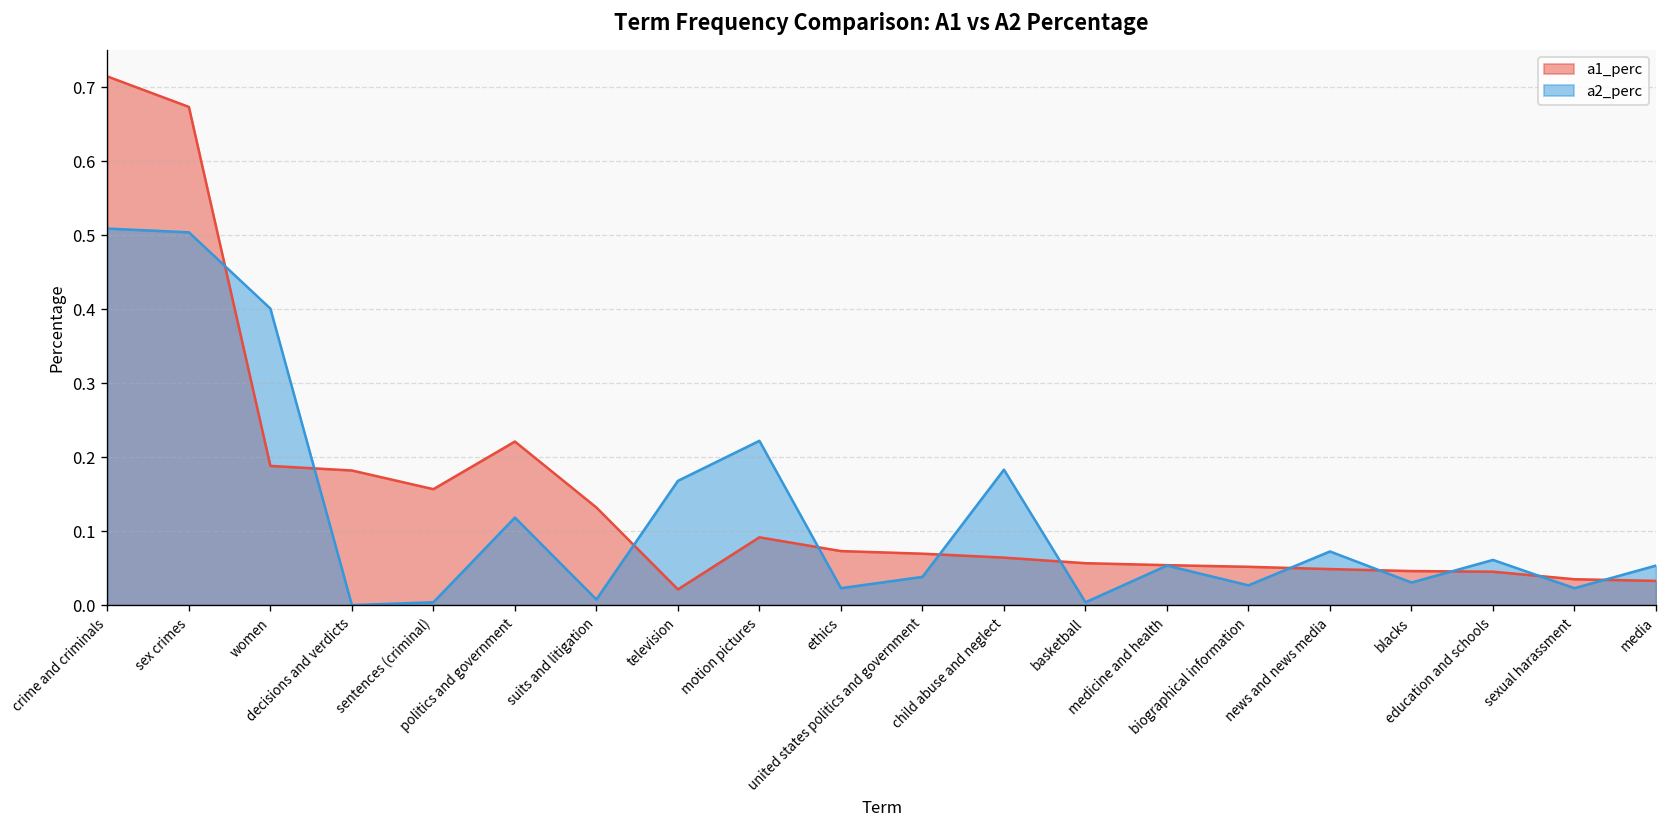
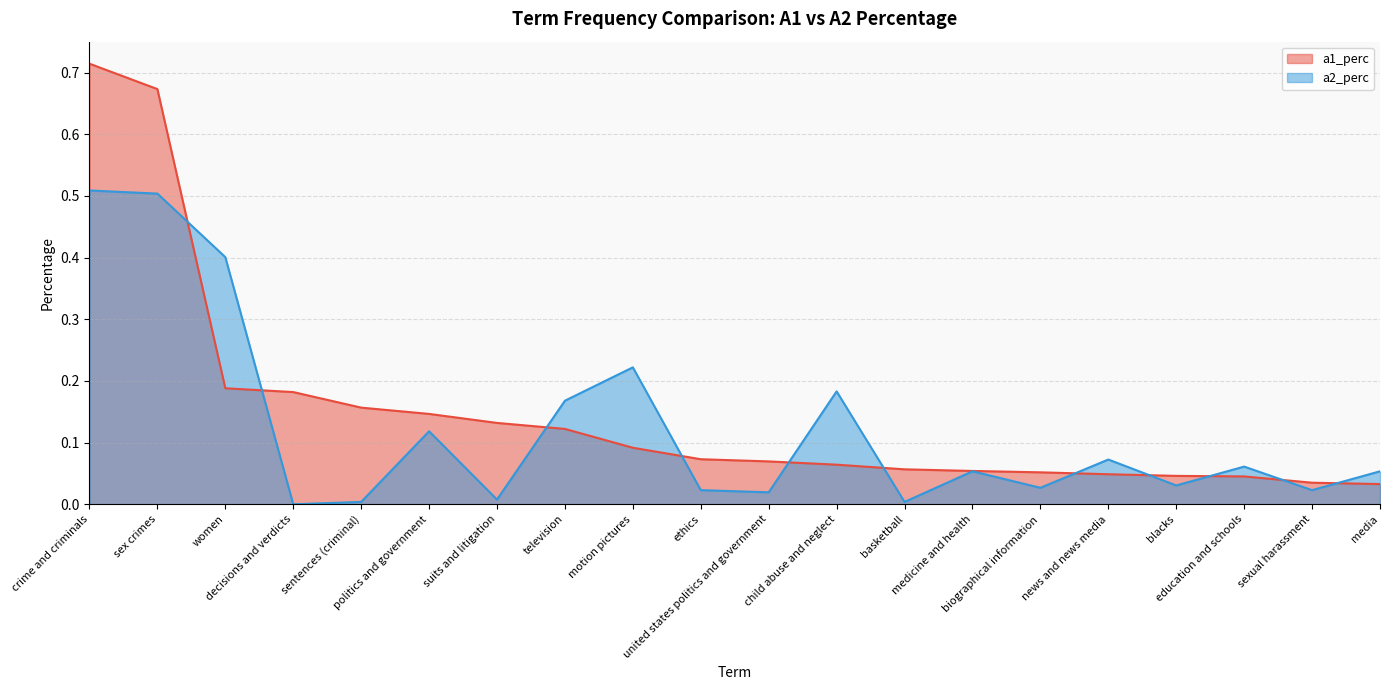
a1_perc, politics and government: 0.22 -> 0.15
a1_perc, television: 0.02 -> 0.12
a2_perc, united states politics and government: 0.04 -> 0.02
